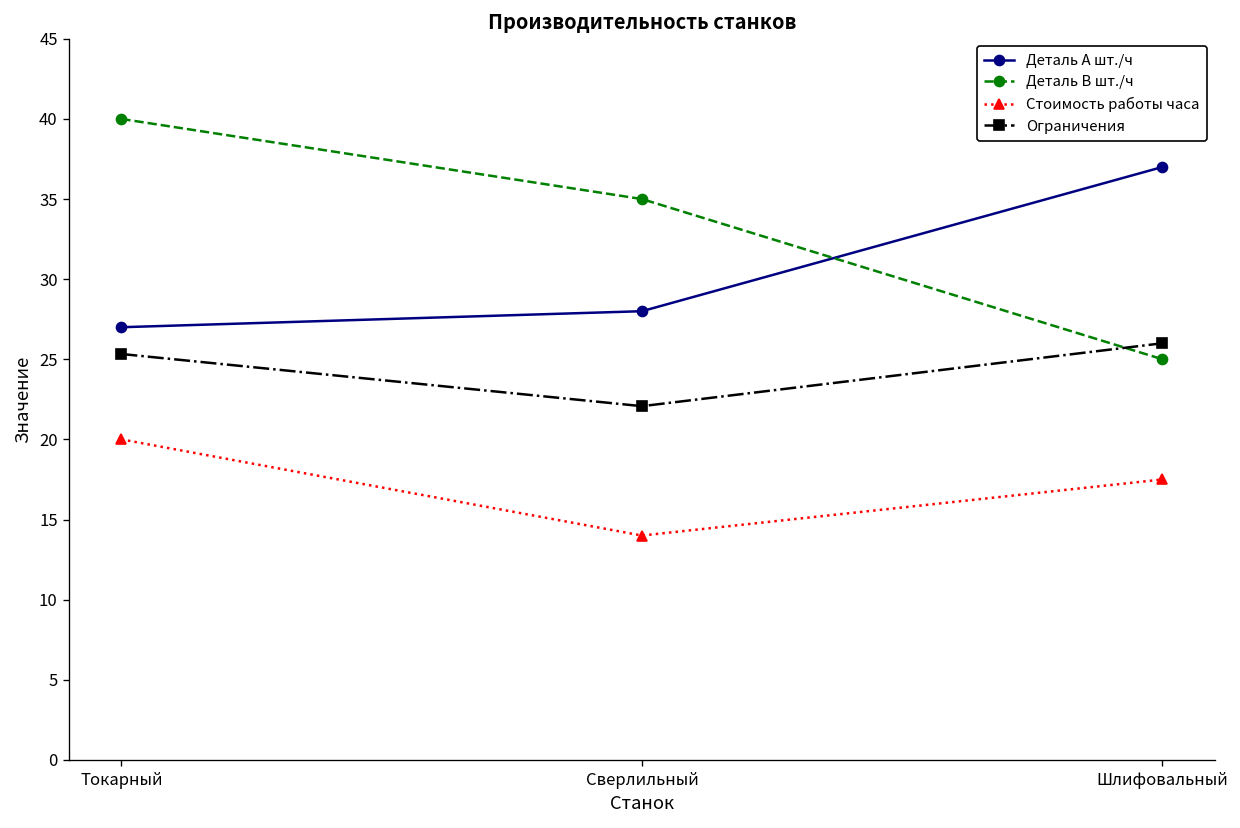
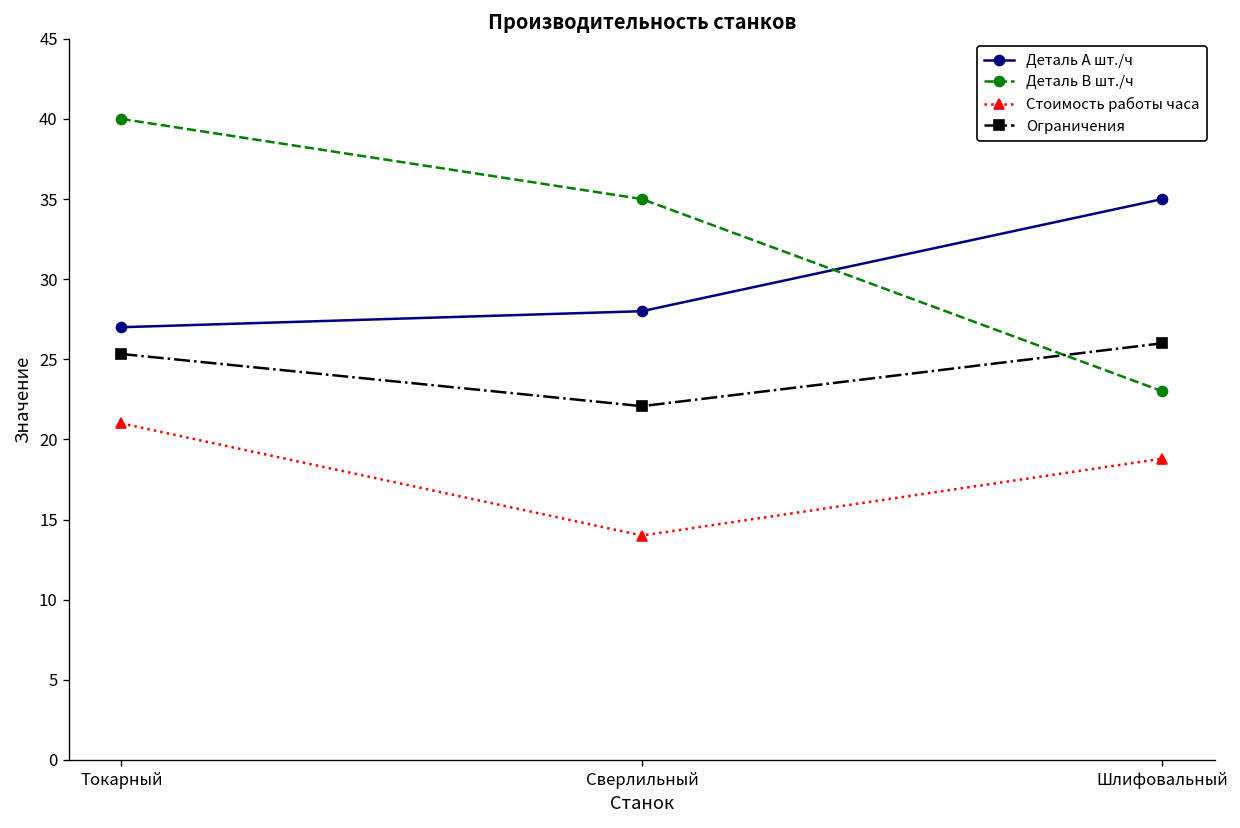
Стоимость работы часа, Токарный: 20 -> 21
Деталь А шт./ч, Шлифовальный: 37 -> 35
Деталь B шт./ч, Шлифовальный: 25 -> 23
Стоимость работы часа, Шлифовальный: 17.5 -> 18.8
